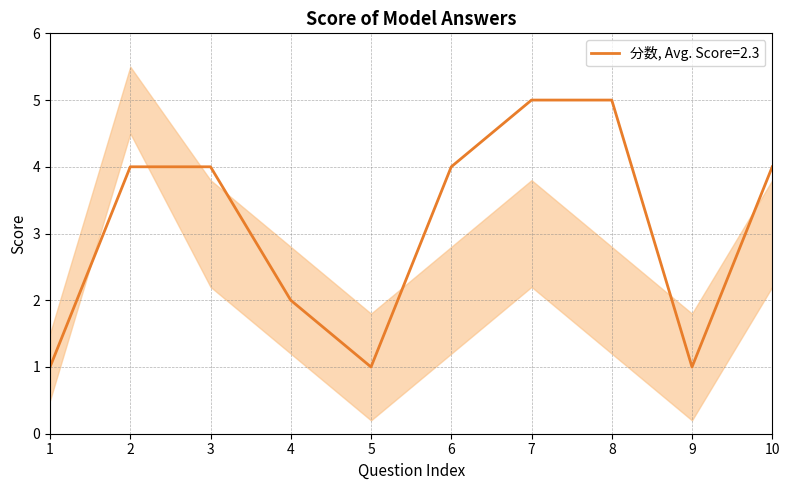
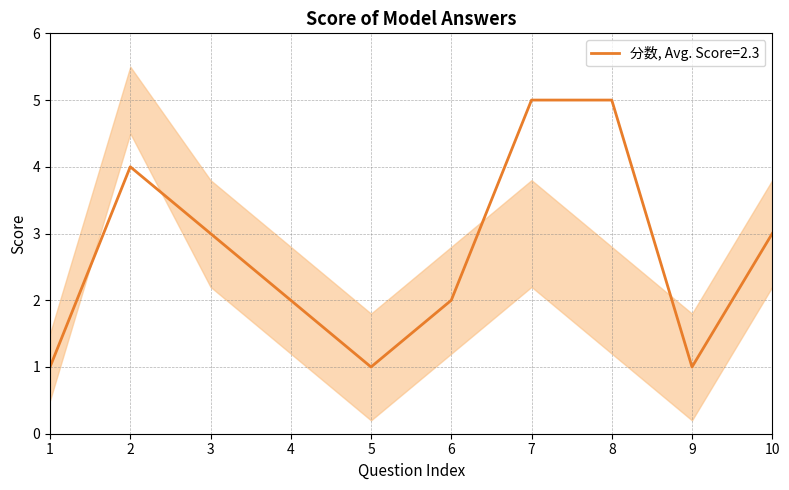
分数, Avg. Score=2.3, 3: 4 -> 3
分数, Avg. Score=2.3, 6: 4 -> 2
分数, Avg. Score=2.3, 10: 4 -> 3
